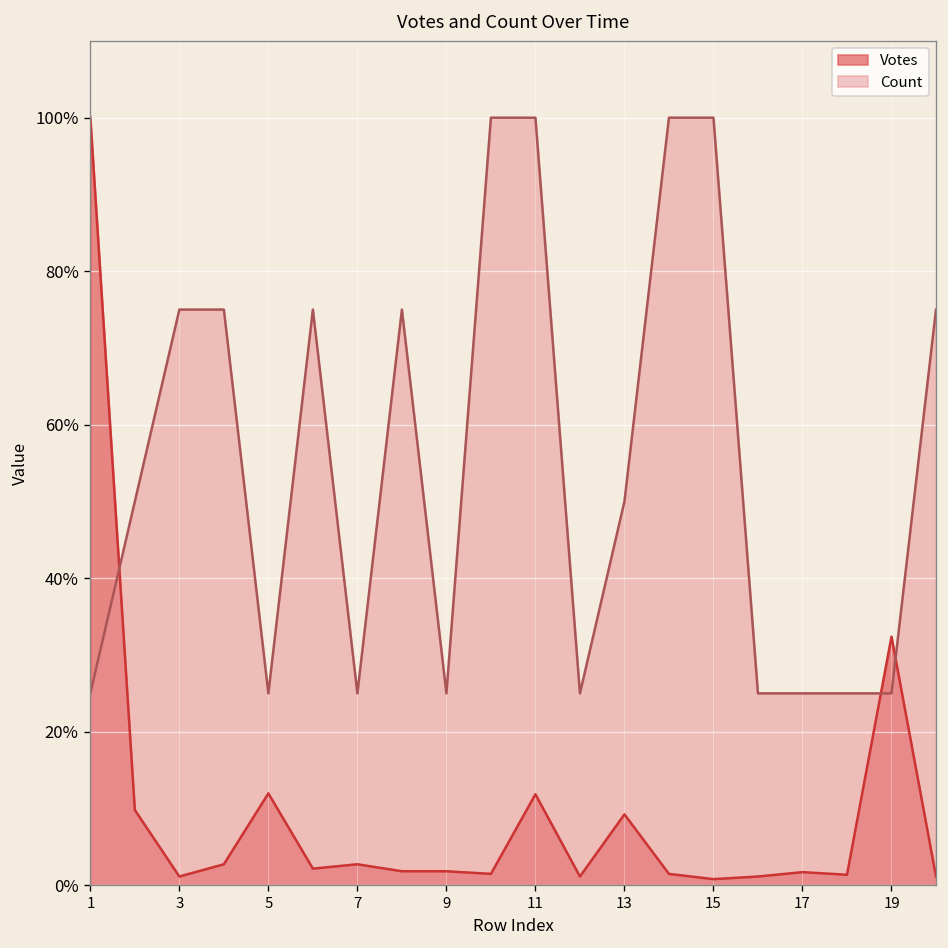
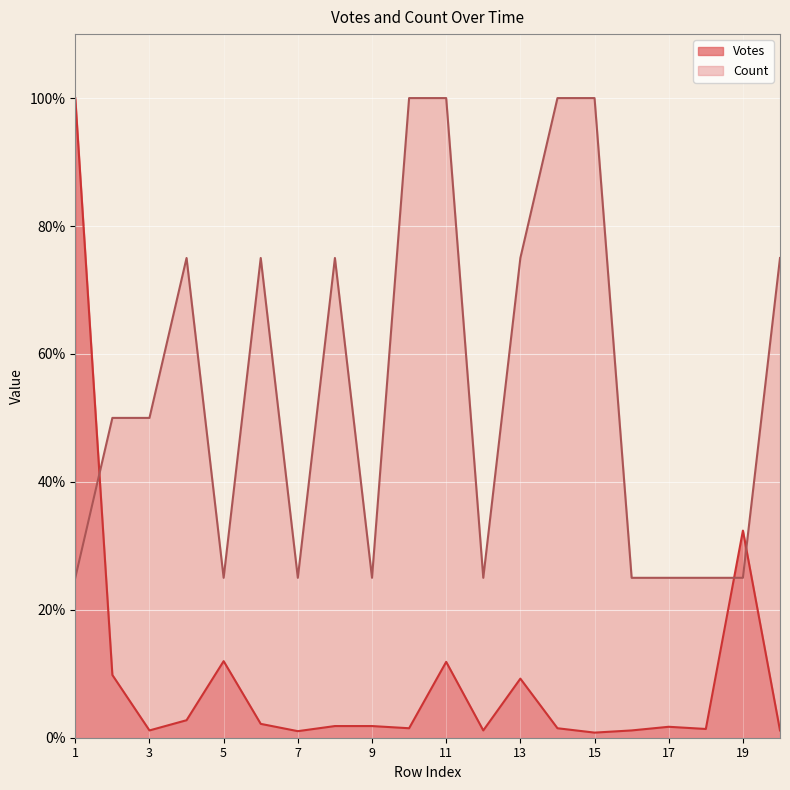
Count, 3: 75% -> 50%
Votes, 7: 3% -> 1%
Count, 13: 50% -> 75%
